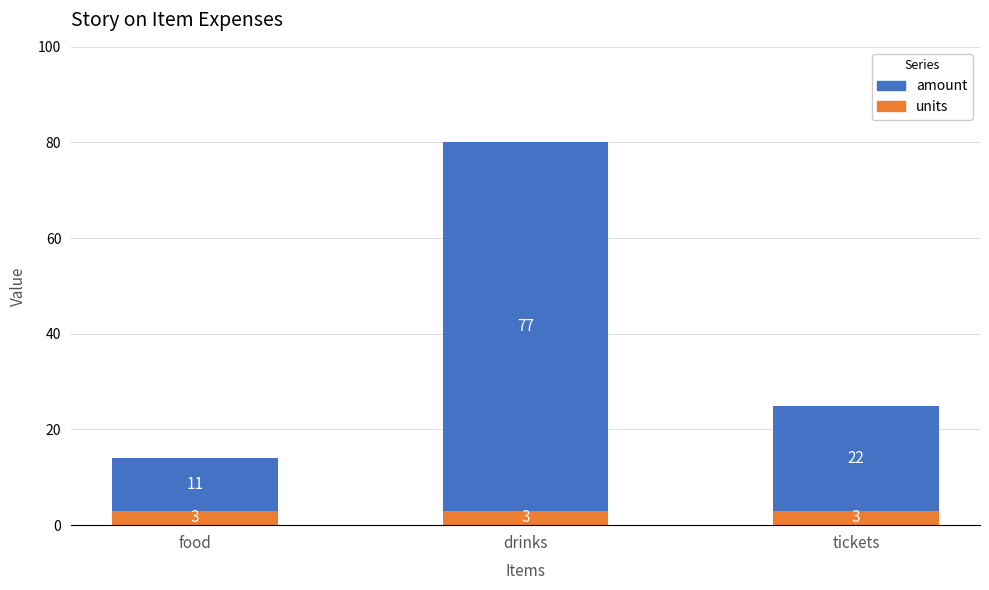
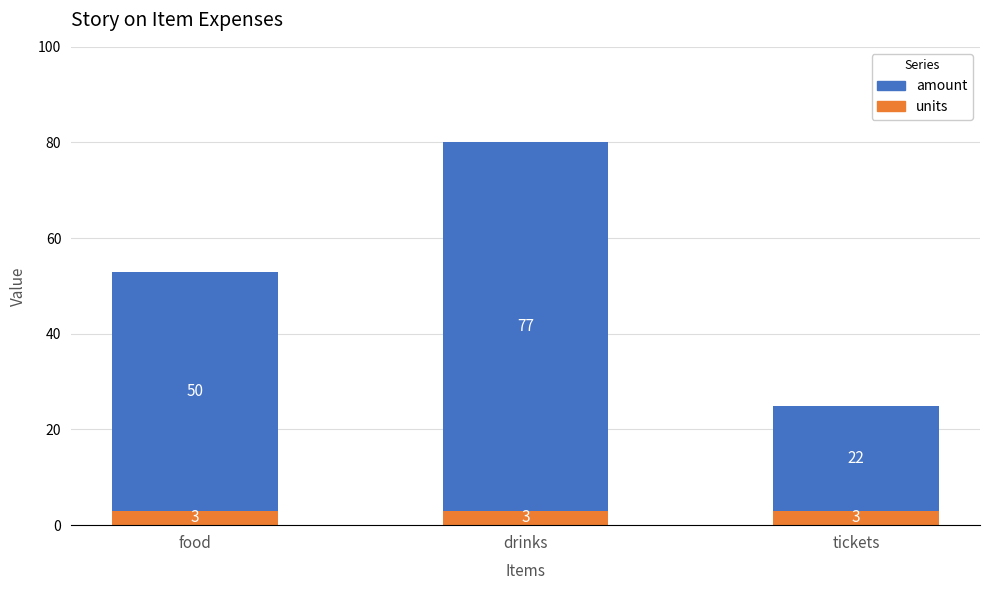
amount, food: 11 -> 50
